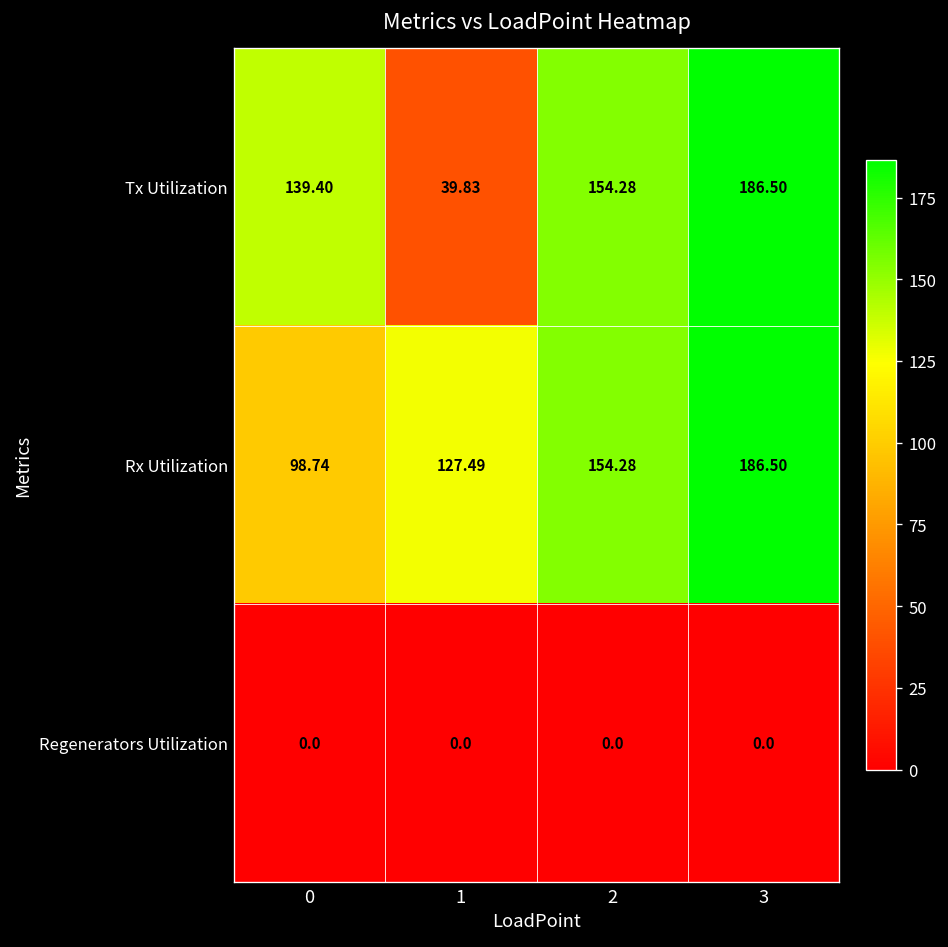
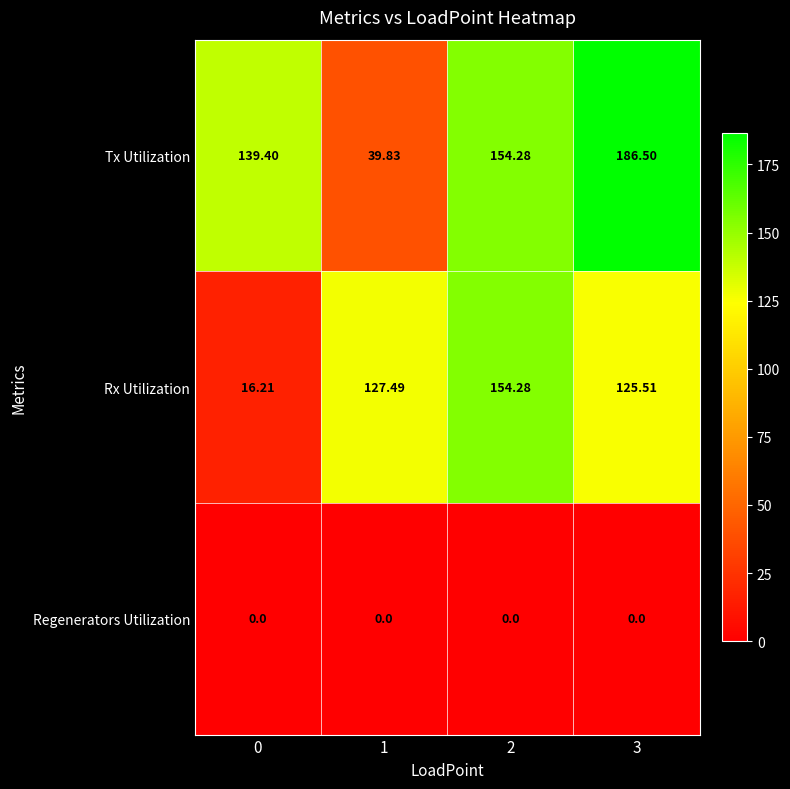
Rx Utilization, 0: 98.74 -> 16.21
Rx Utilization, 3: 186.50 -> 125.51
